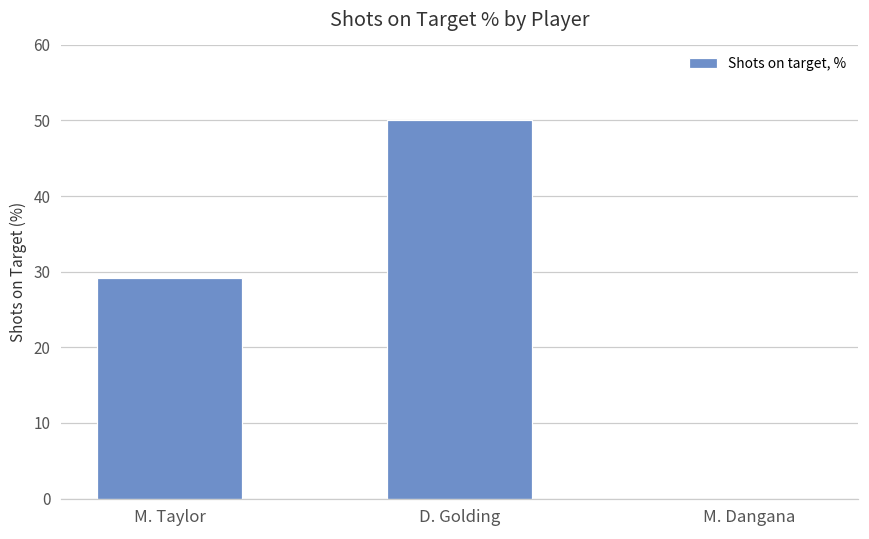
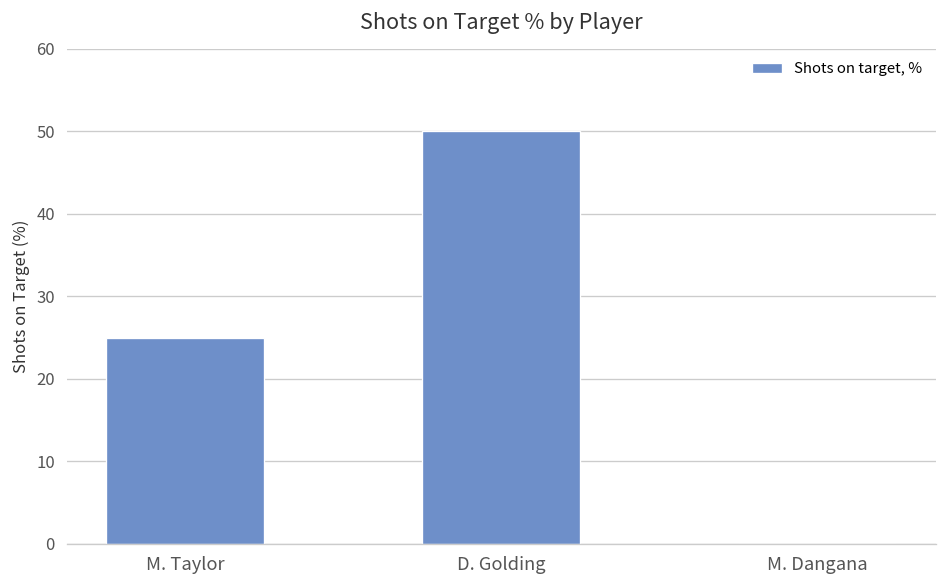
M. Taylor: 29 -> 25
